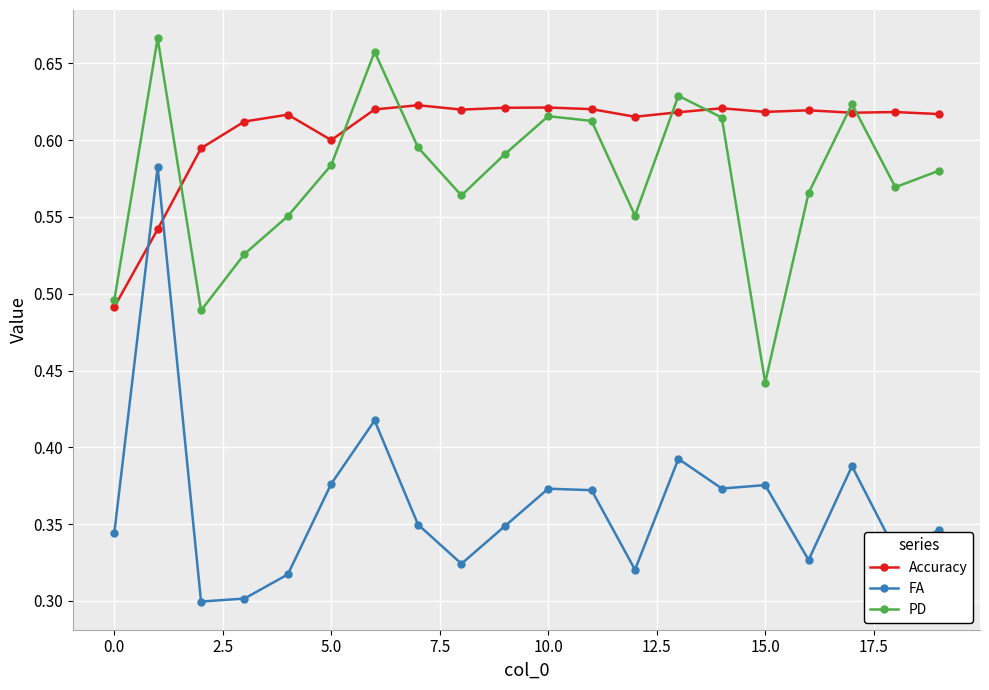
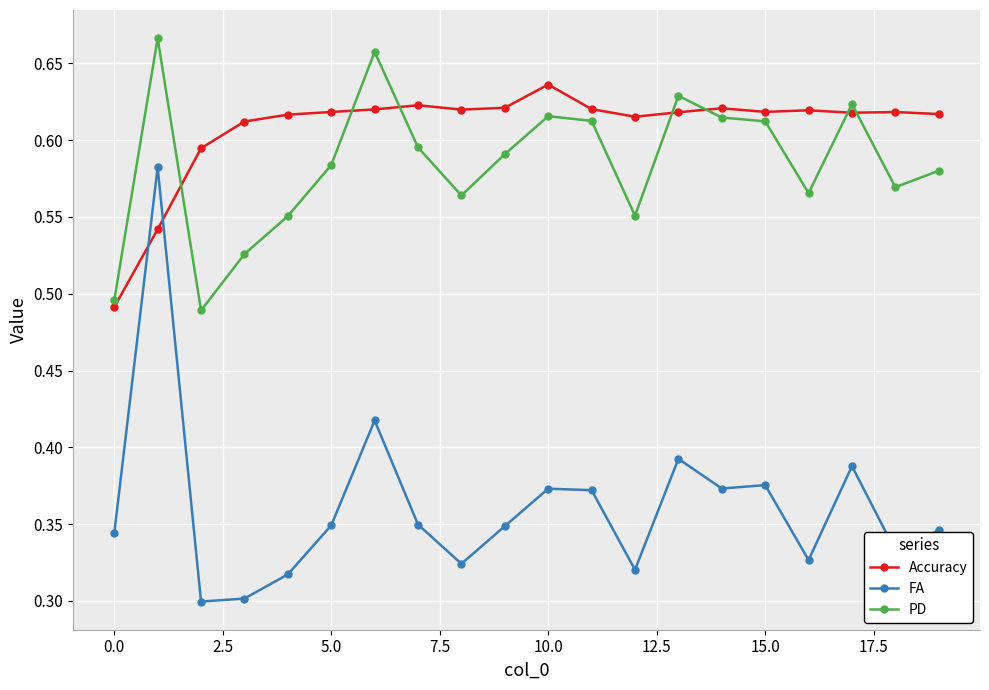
Accuracy, 5.0: 0.600 -> 0.618
FA, 5.0: 0.376 -> 0.349
Accuracy, 10.0: 0.621 -> 0.636
PD, 15.0: 0.442 -> 0.612
